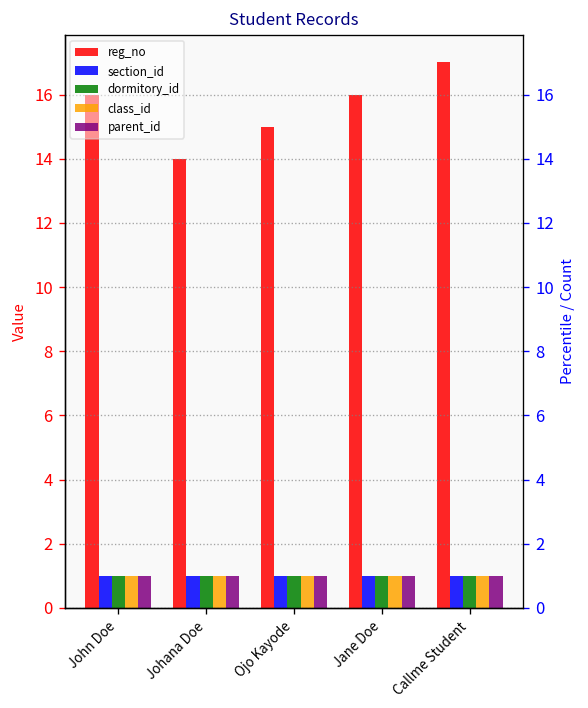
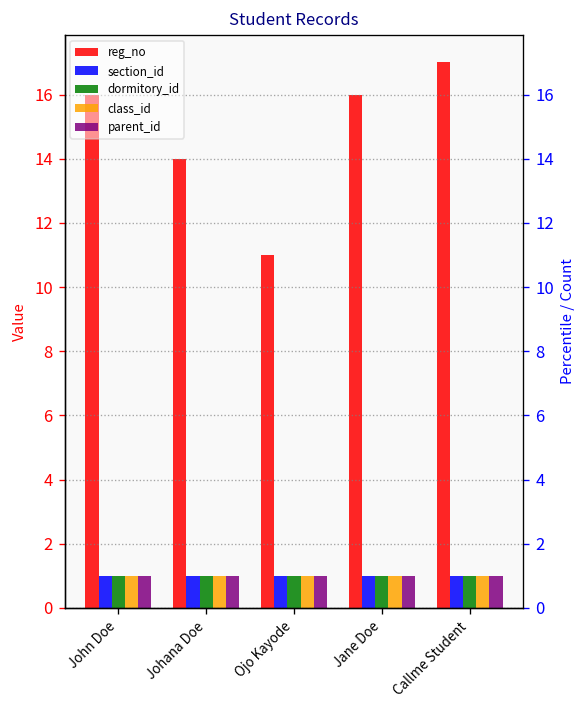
reg_no, Ojo Kayode: 15 -> 11
